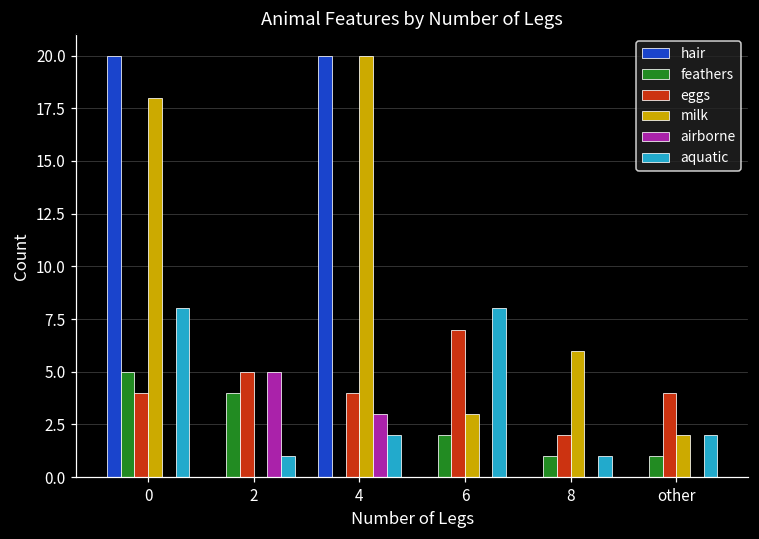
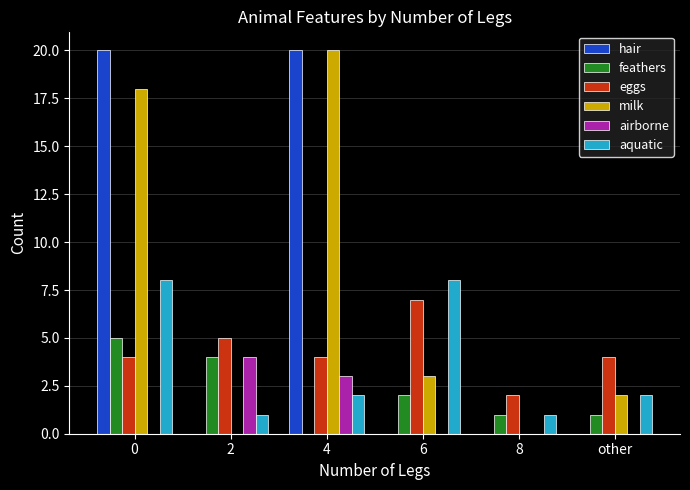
airborne, 2: 5 -> 4
milk, 8: 6 -> 0
